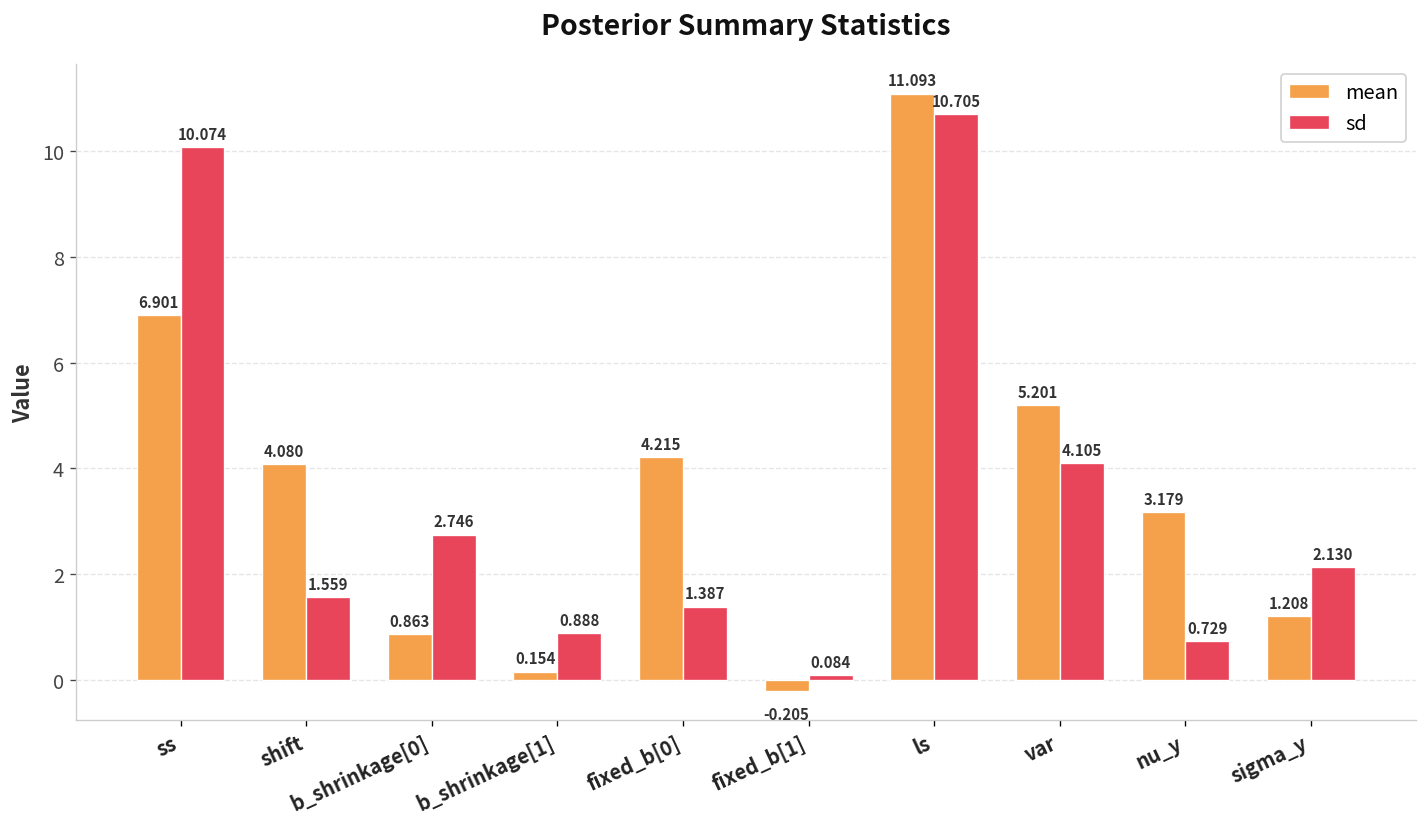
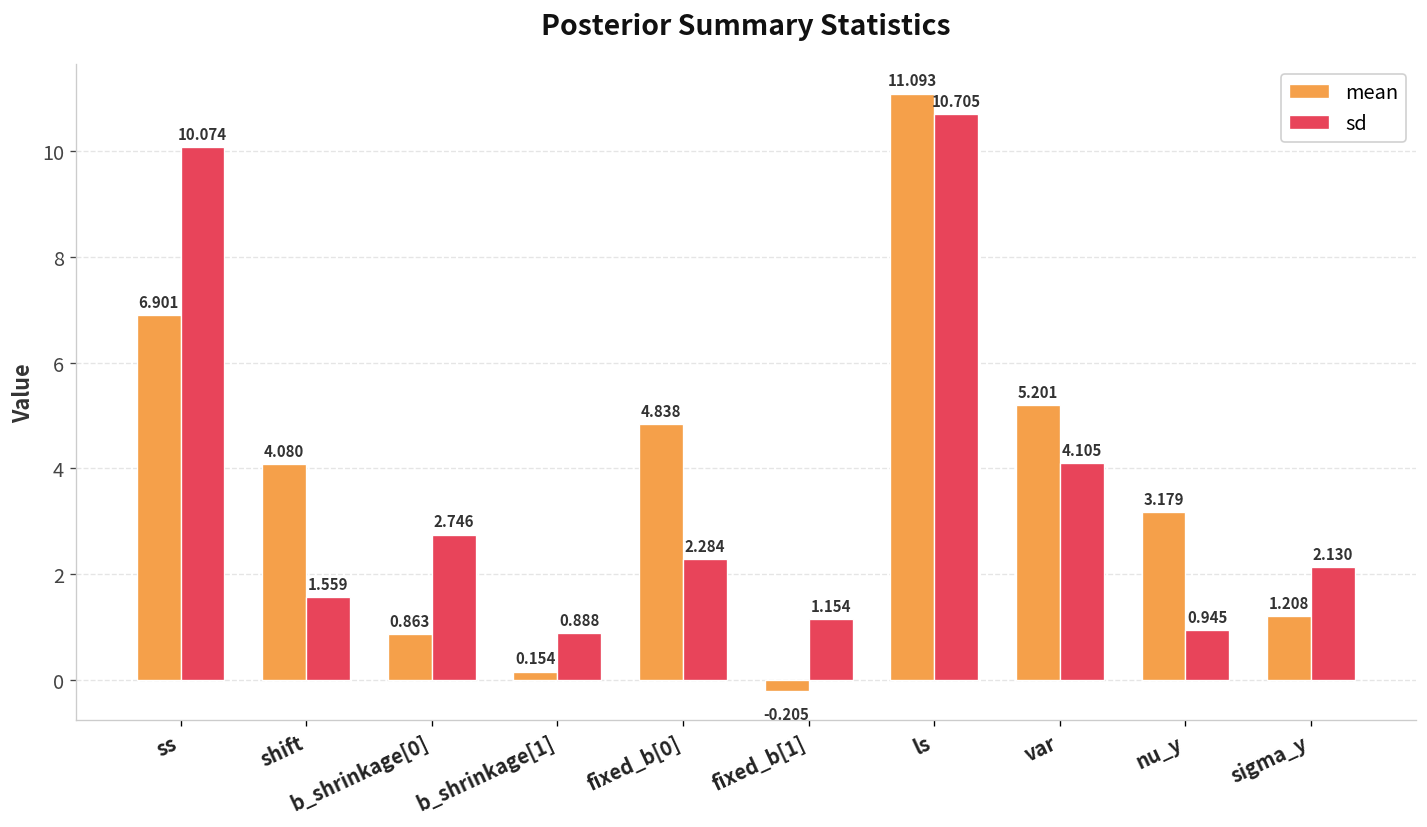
mean, fixed_b[0]: 4.215 -> 4.838
sd, fixed_b[0]: 1.387 -> 2.284
sd, fixed_b[1]: 0.084 -> 1.154
sd, nu_y: 0.729 -> 0.945
